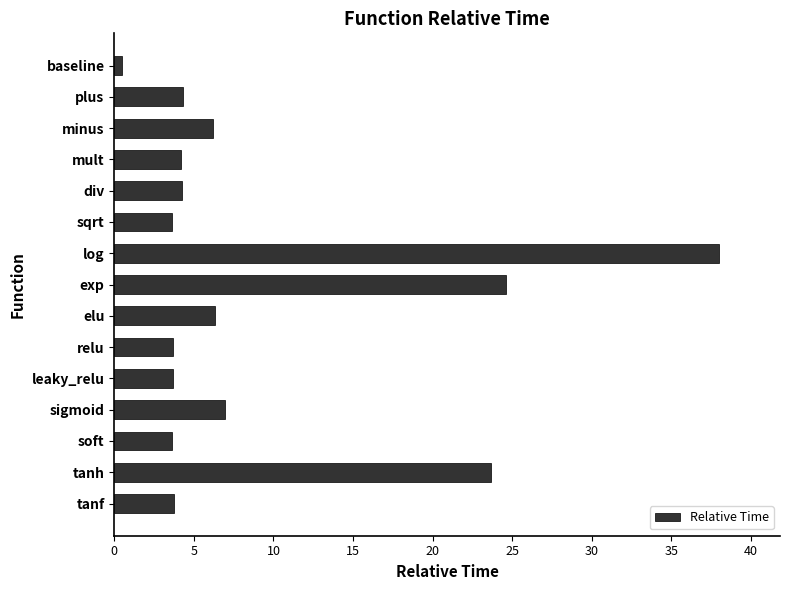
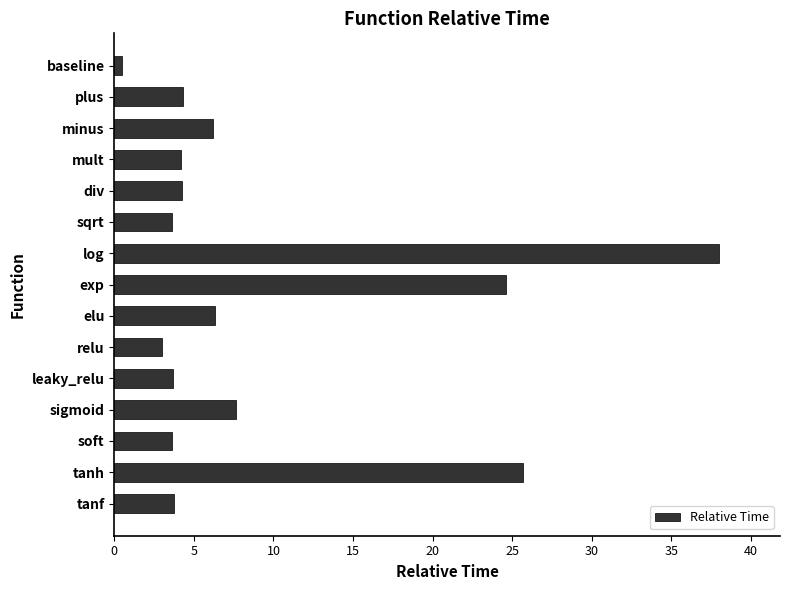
relu: 3.7 -> 3.0
sigmoid: 6.9 -> 7.7
tanh: 23.7 -> 25.7
